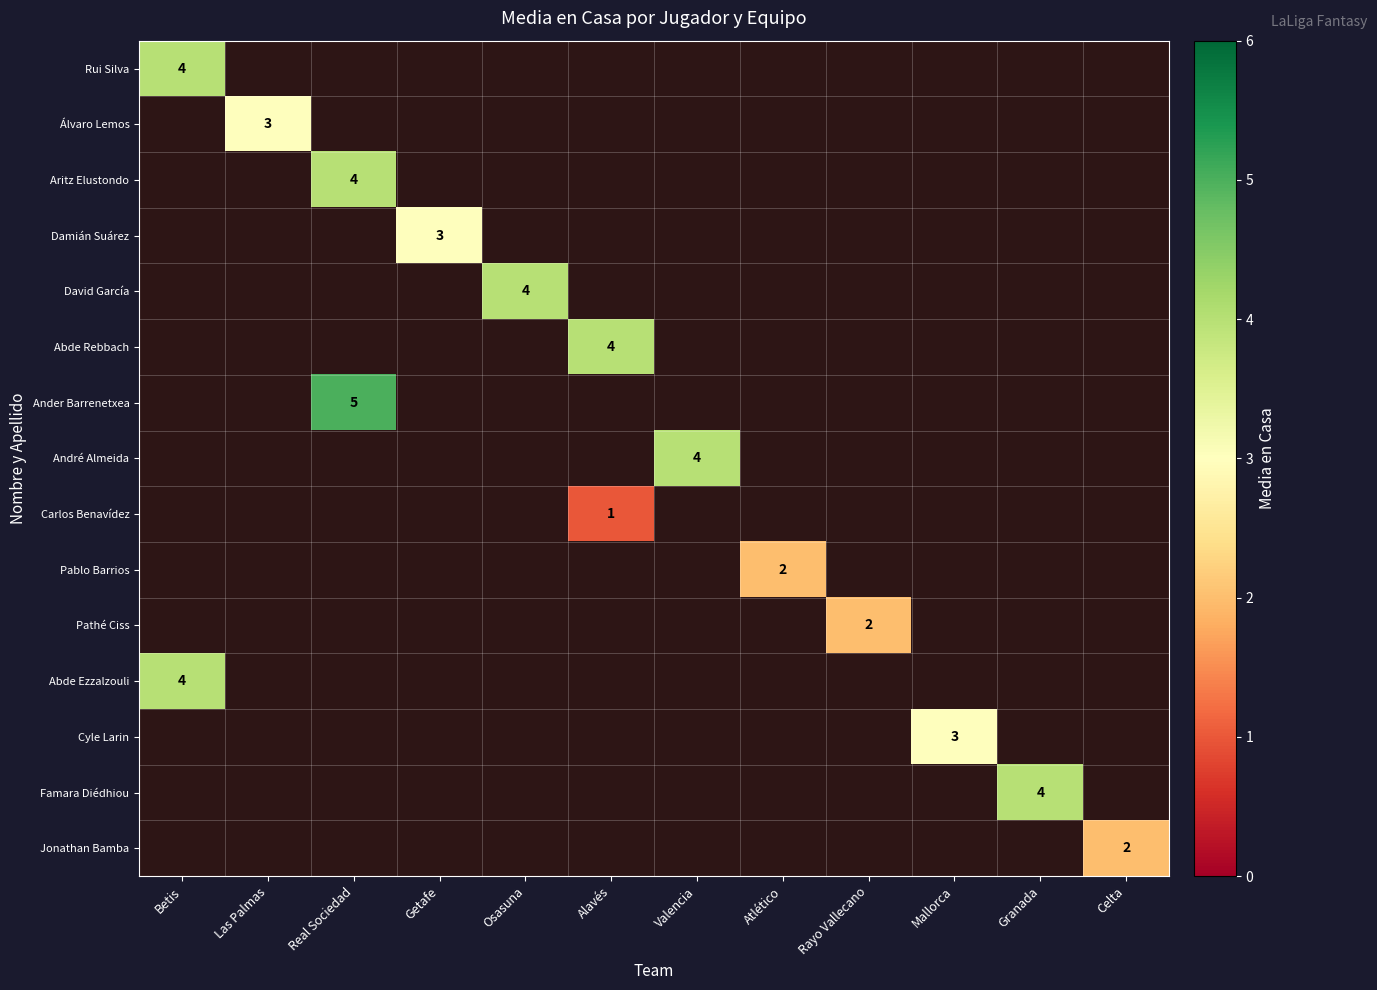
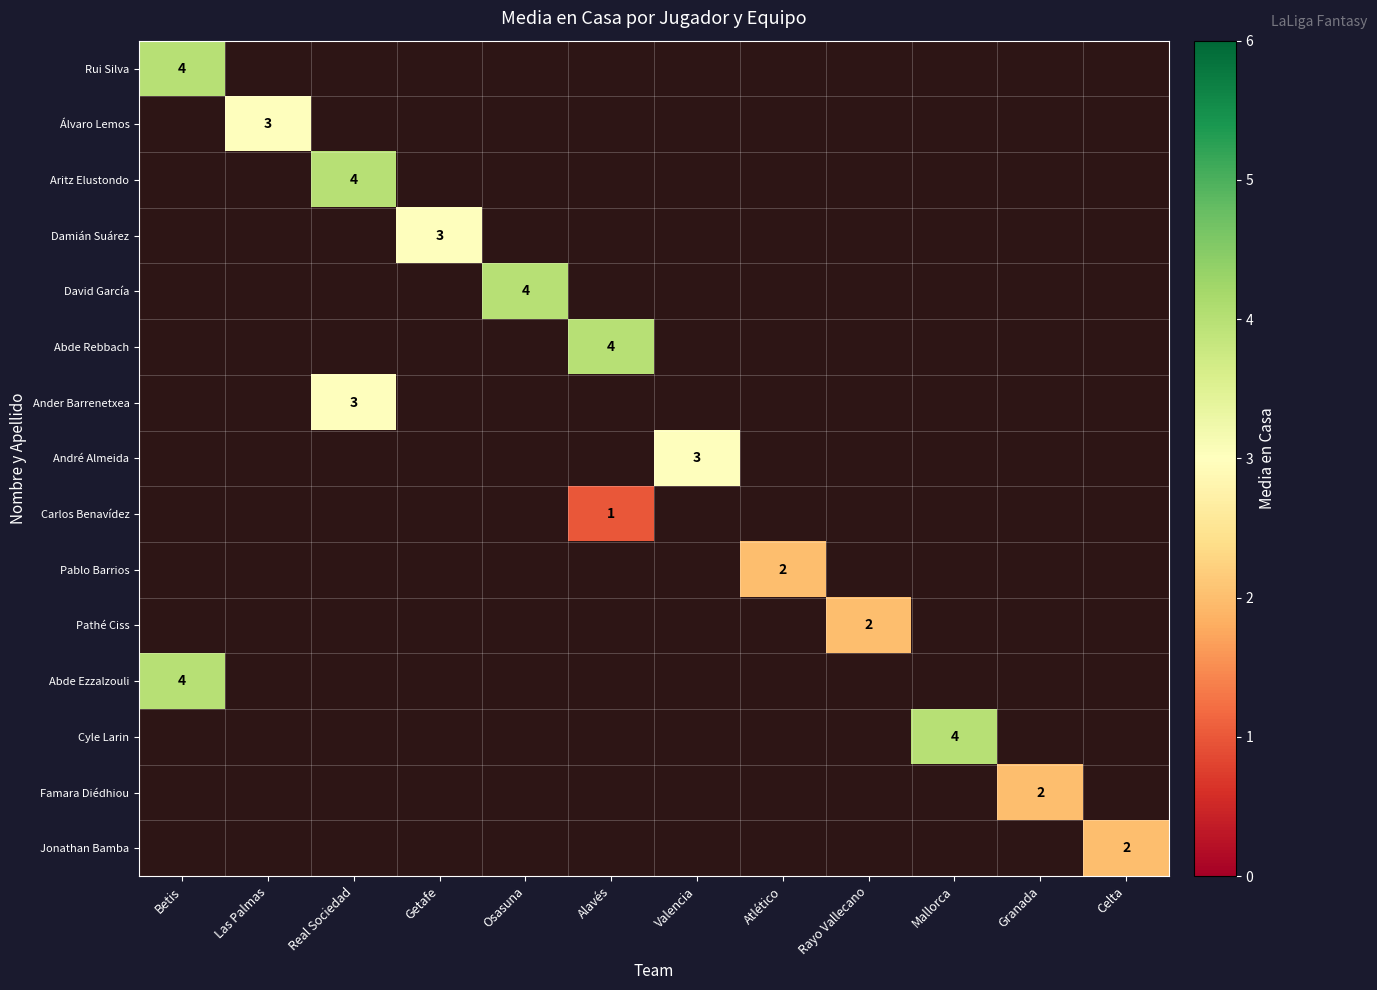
Ander Barrenetxea, Real Sociedad: 5 -> 3
André Almeida, Valencia: 4 -> 3
Cyle Larin, Mallorca: 3 -> 4
Famara Diédhiou, Granada: 4 -> 2
